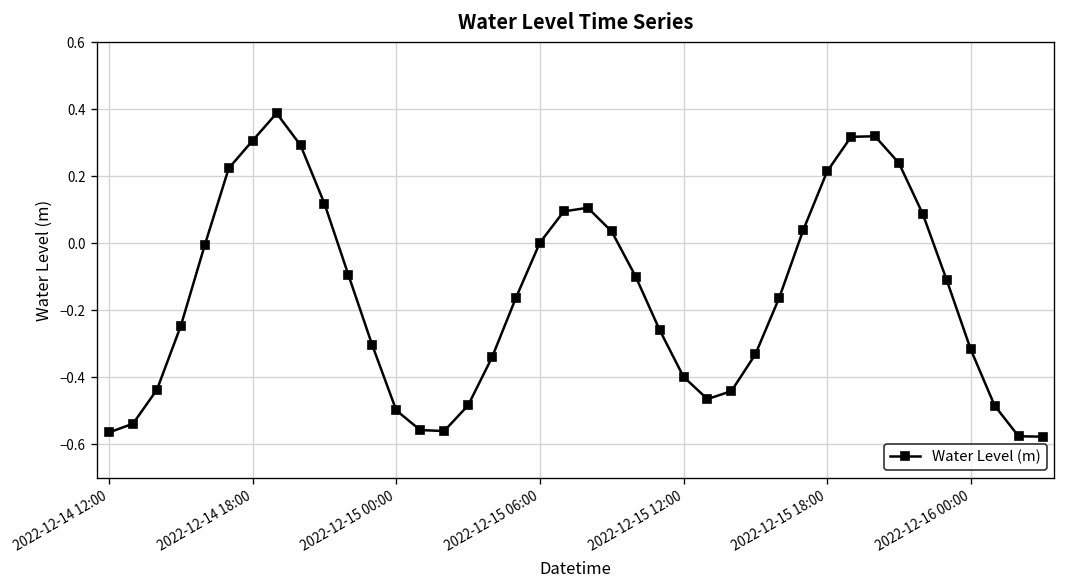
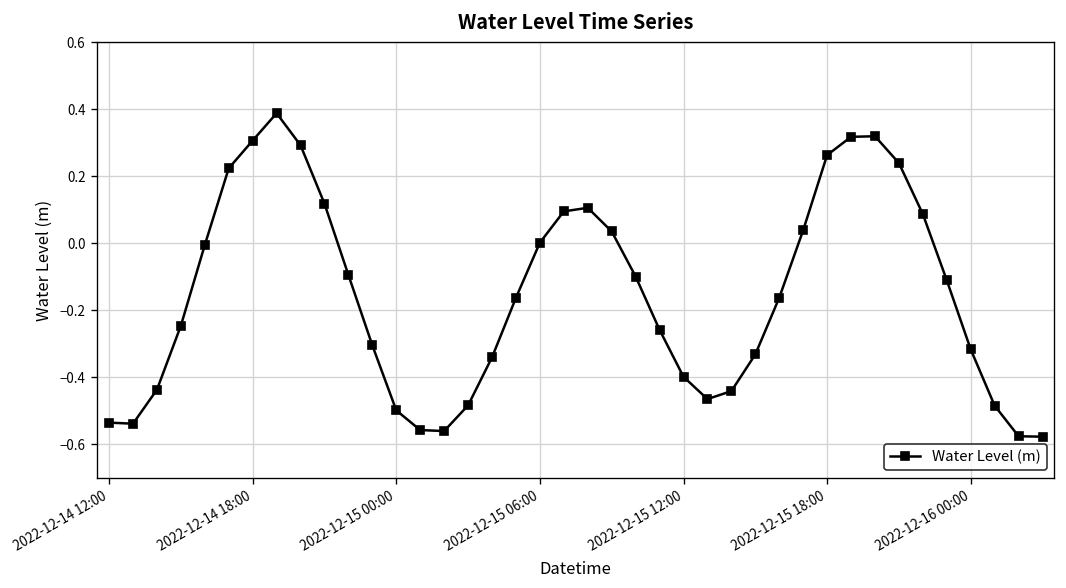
2022-12-14 12:00: -0.56 -> -0.54
2022-12-15 18:00: 0.21 -> 0.26
